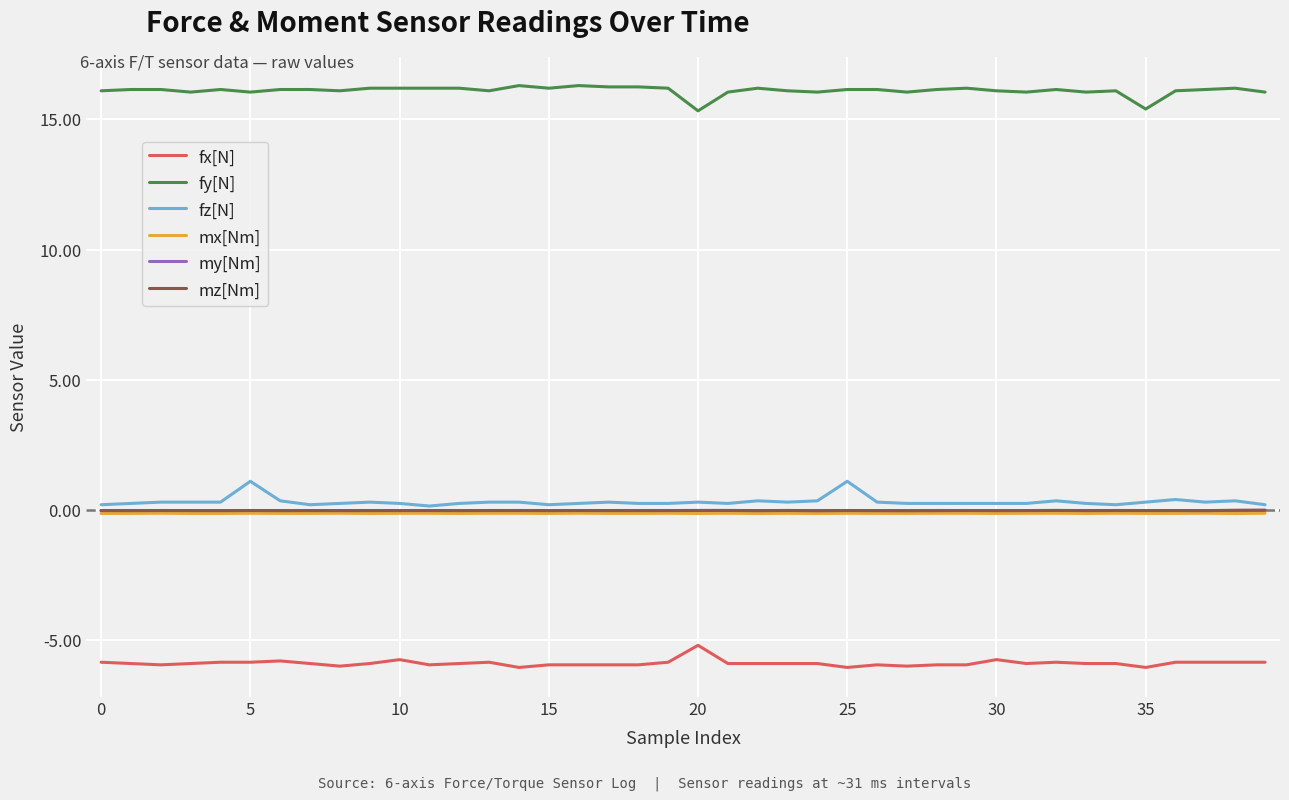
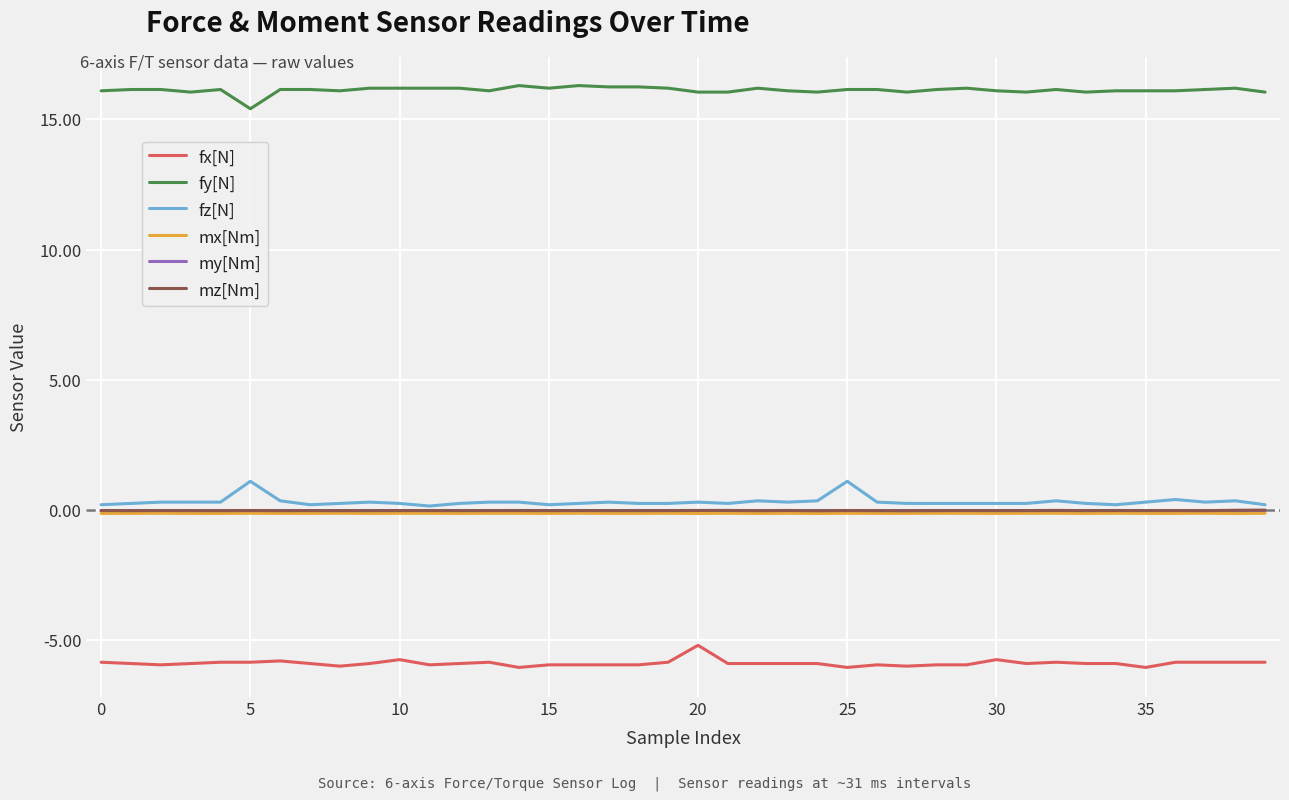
fy[N], 5: 16.1 -> 15.4
fy[N], 20: 15.3 -> 16.1
fy[N], 35: 15.4 -> 16.1
